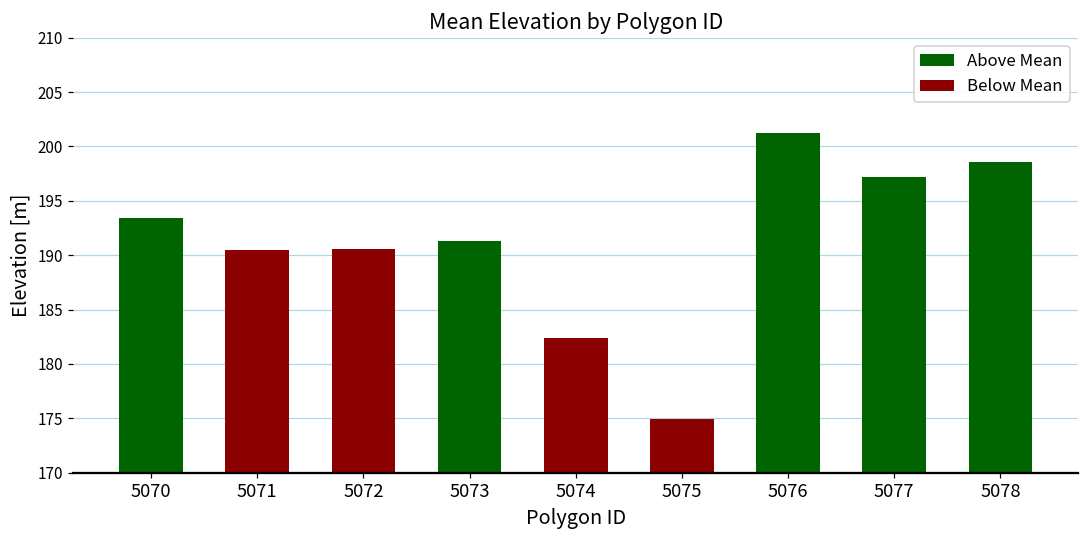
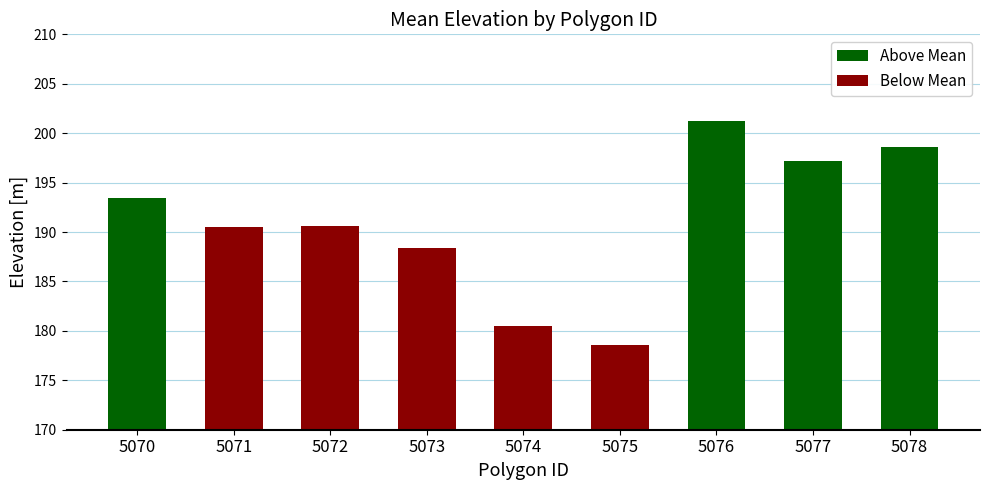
5073: 191 -> 188
5074: 182 -> 181
5075: 175 -> 179
